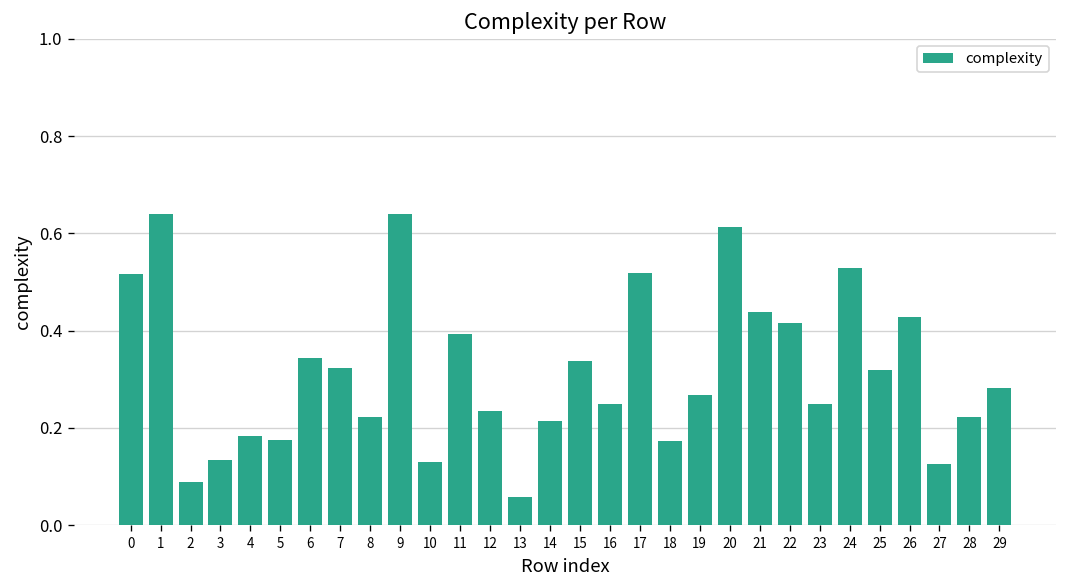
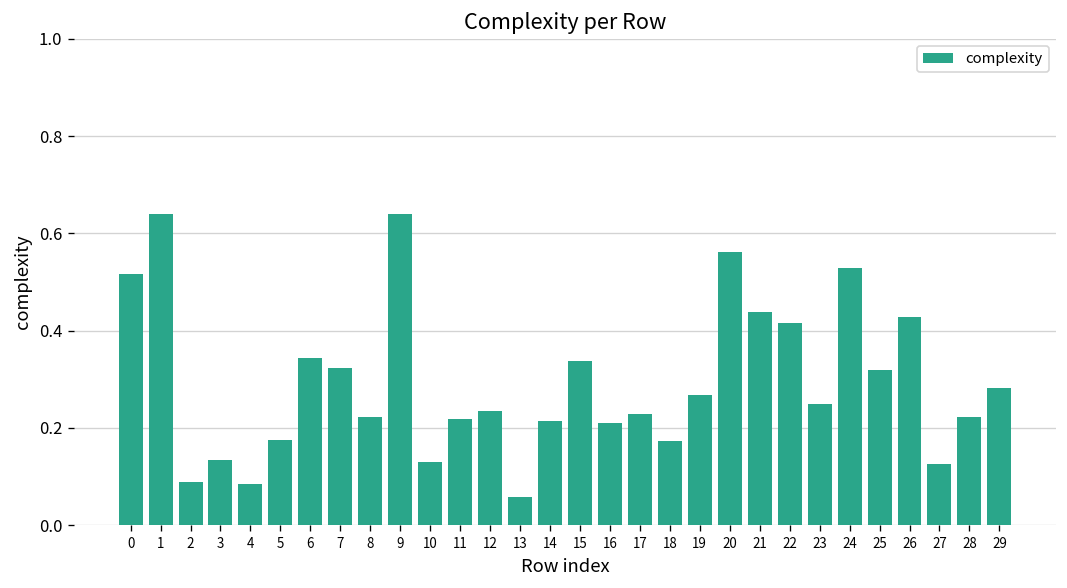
4: 0.18 -> 0.09
11: 0.39 -> 0.22
16: 0.25 -> 0.21
17: 0.52 -> 0.23
20: 0.61 -> 0.56
